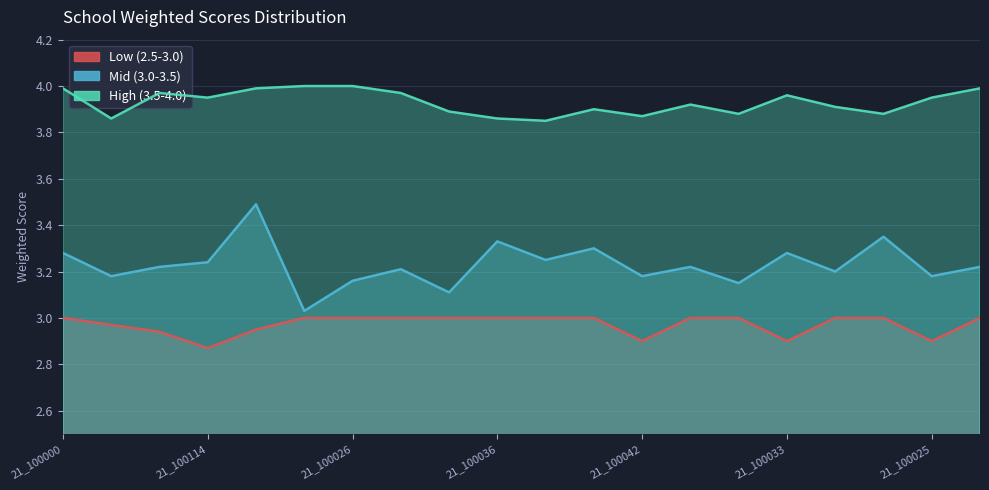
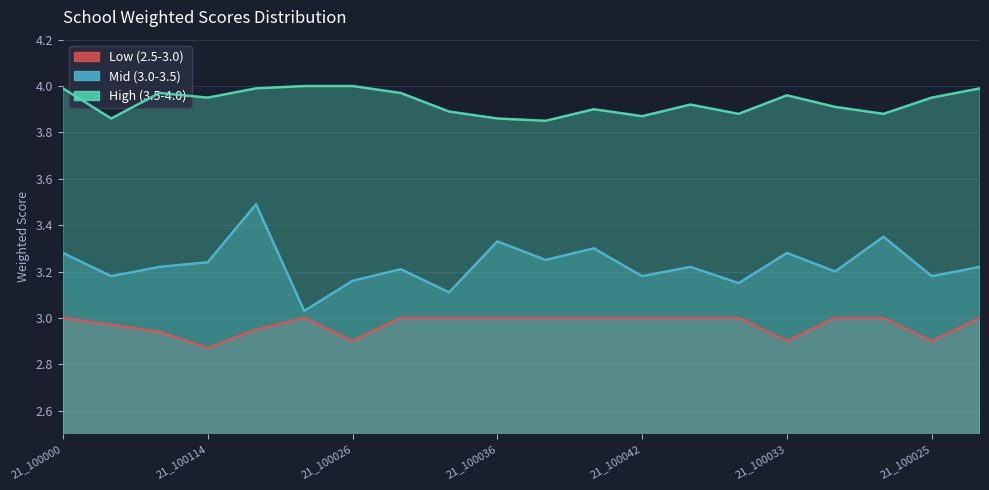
Low (2.5-3.0), 21_100026: 3.0 -> 2.9
Low (2.5-3.0), 21_100042: 2.9 -> 3.0
